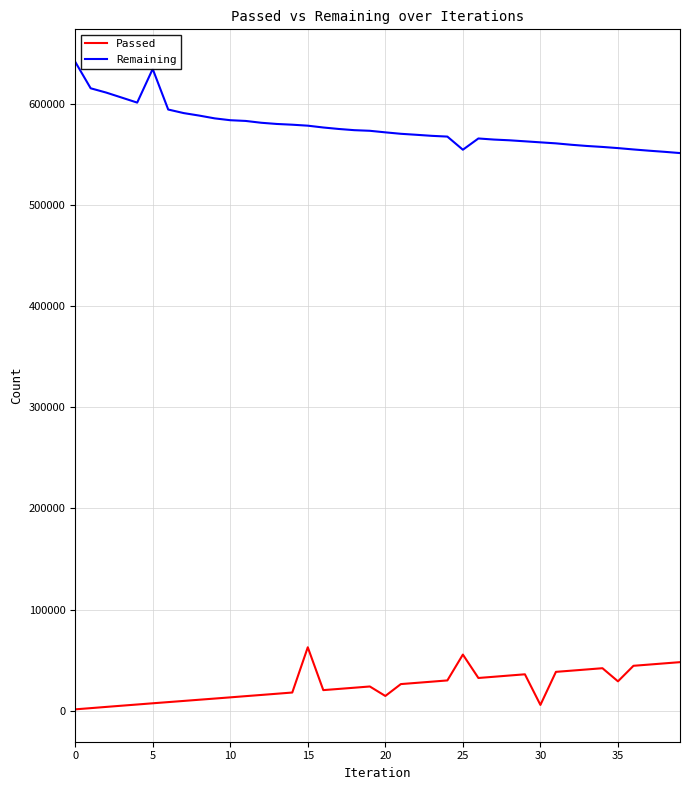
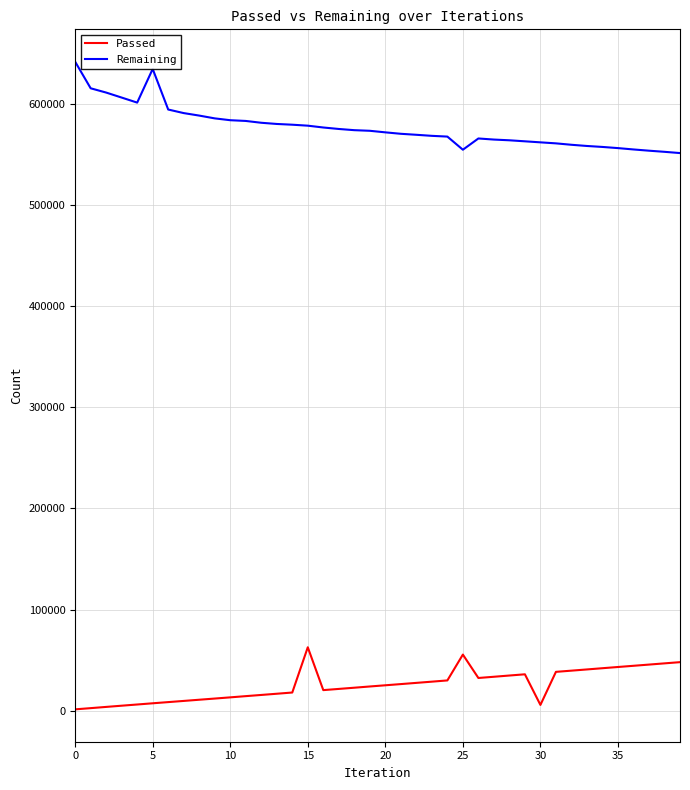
Passed, 20: 15000 -> 25000
Passed, 35: 29000 -> 43000
